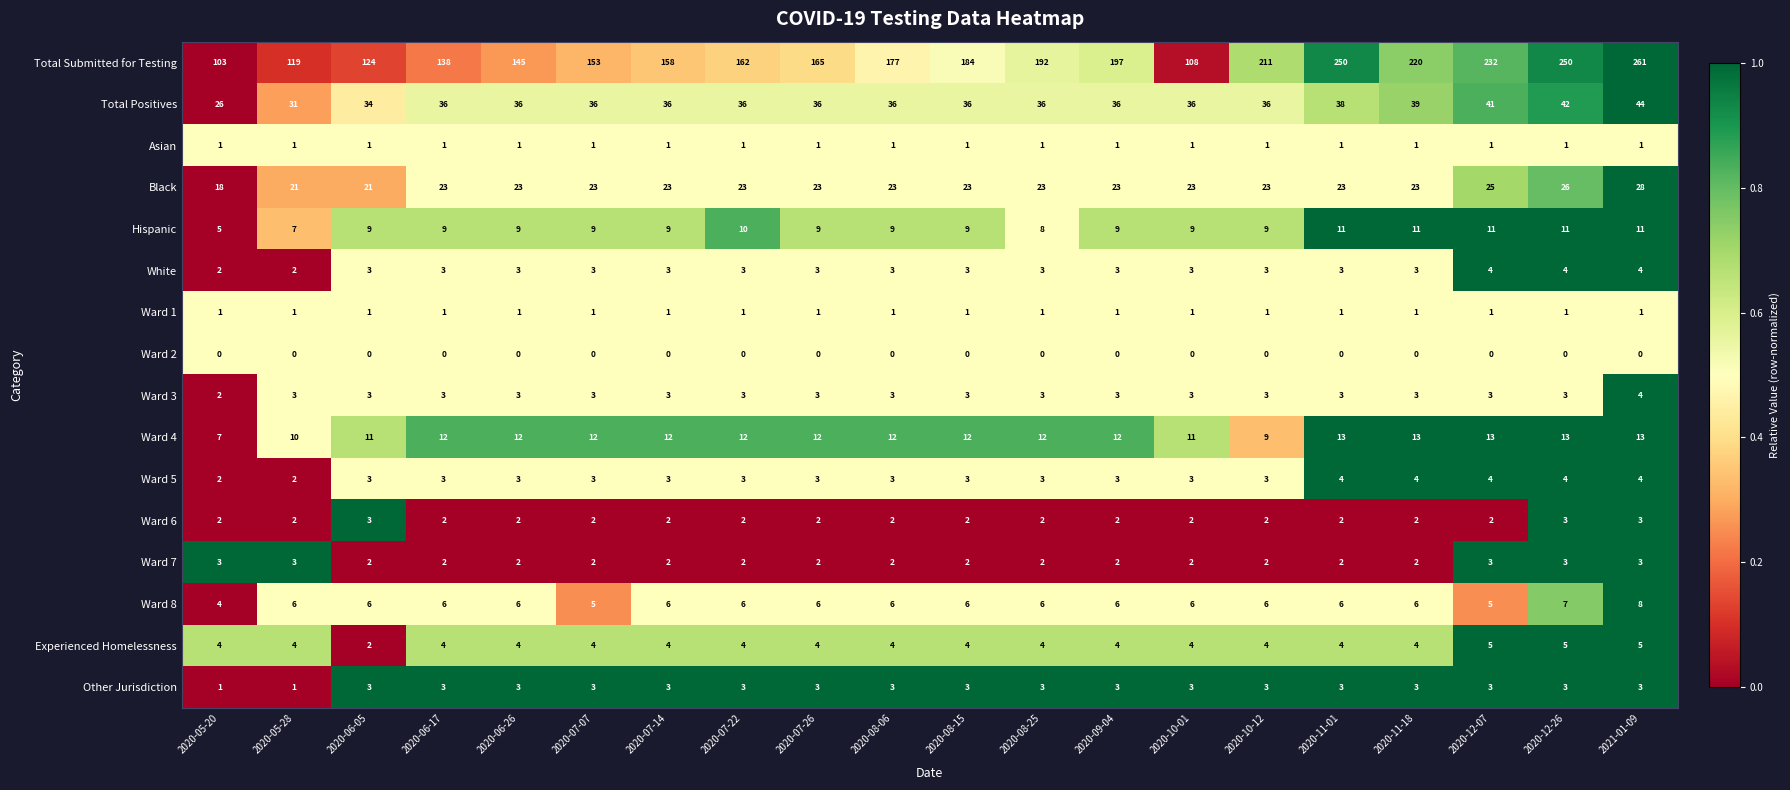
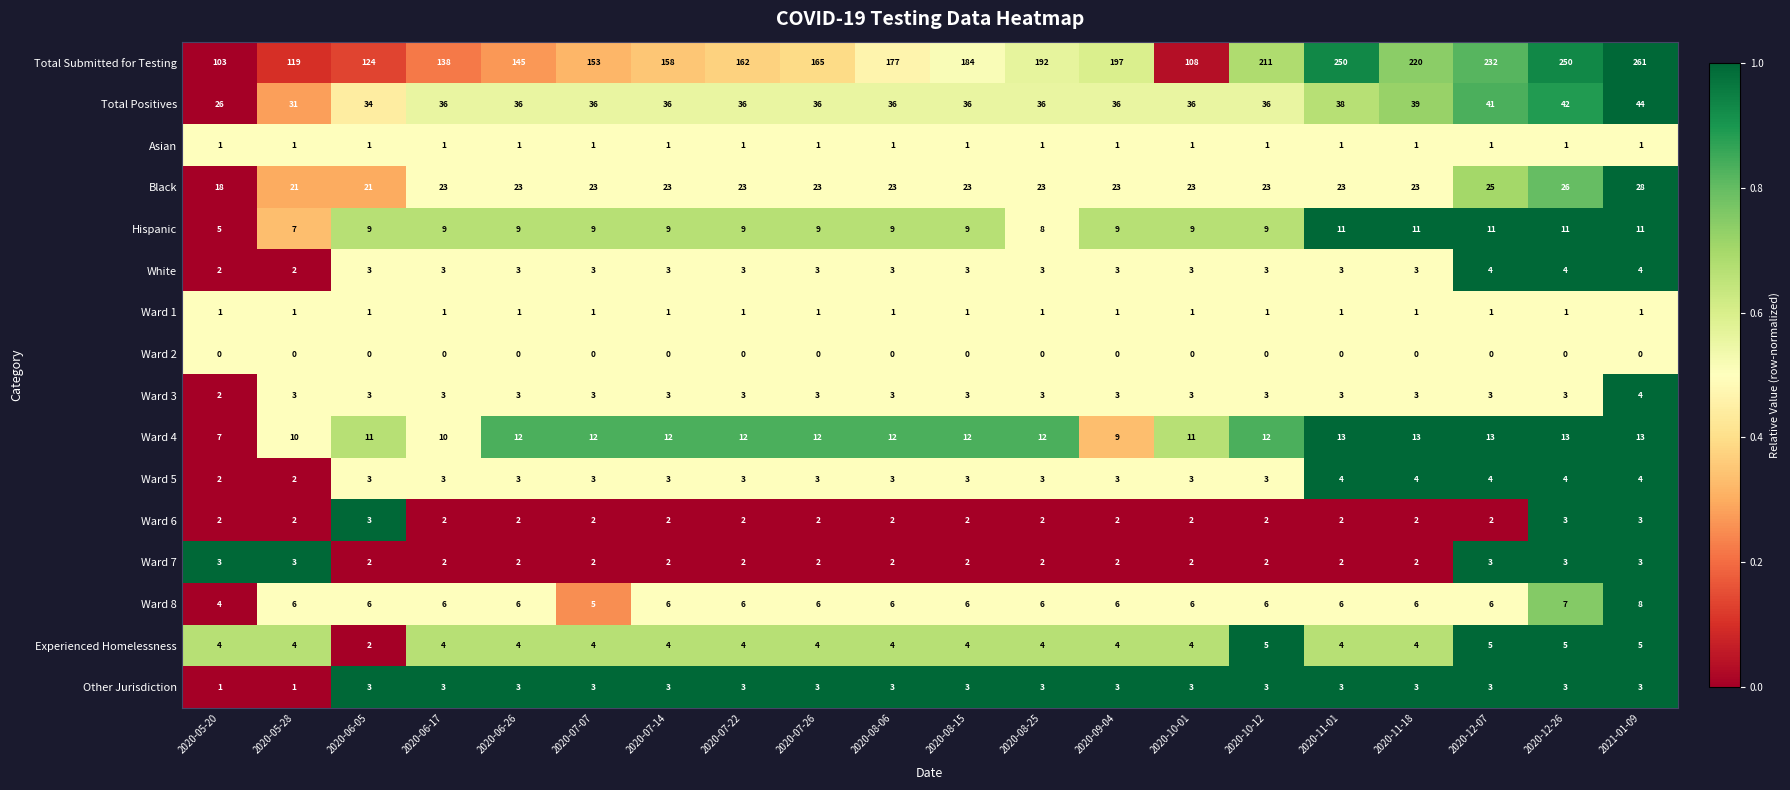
Hispanic, 2020-07-22: 10 -> 9
Ward 4, 2020-06-17: 12 -> 10
Ward 4, 2020-09-04: 12 -> 9
Ward 4, 2020-10-12: 9 -> 12
Ward 8, 2020-12-07: 5 -> 6
Experienced Homelessness, 2020-10-12: 4 -> 5
